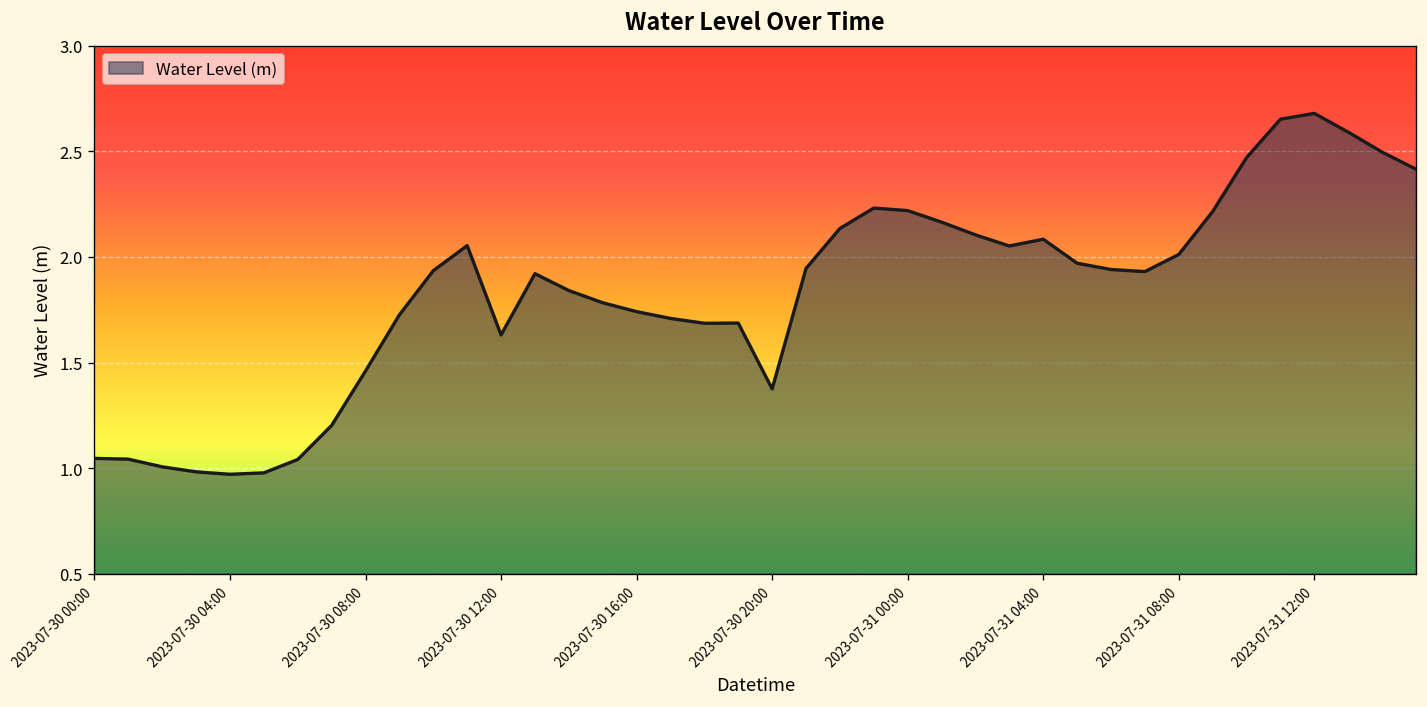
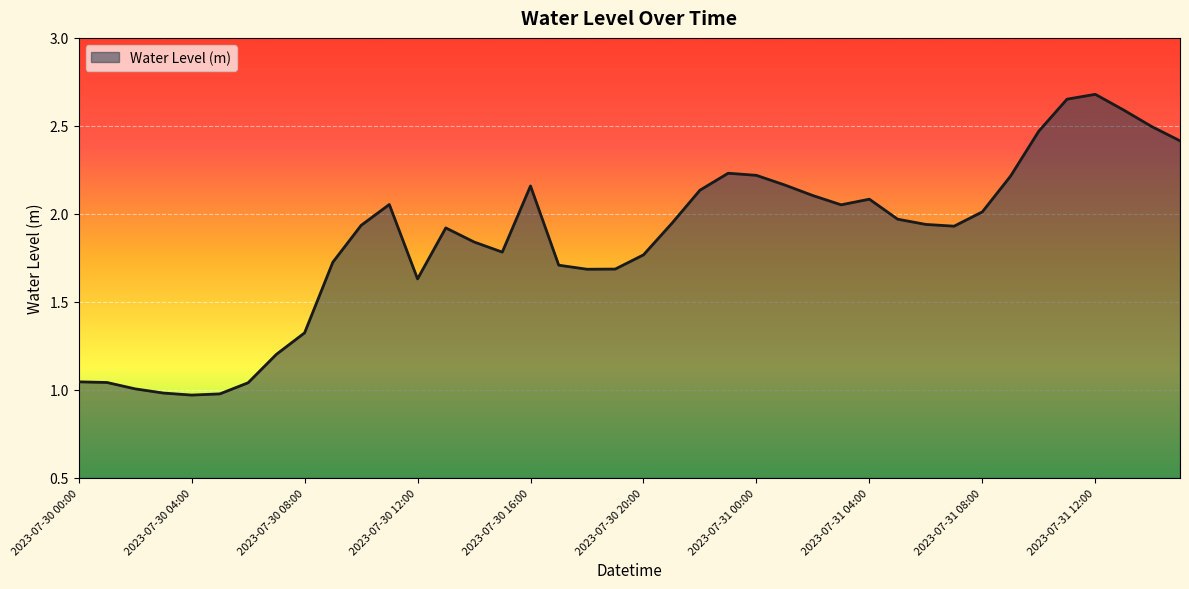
2023-07-30 08:00: 1.46 -> 1.32
2023-07-30 16:00: 1.74 -> 2.16
2023-07-30 20:00: 1.38 -> 1.77
